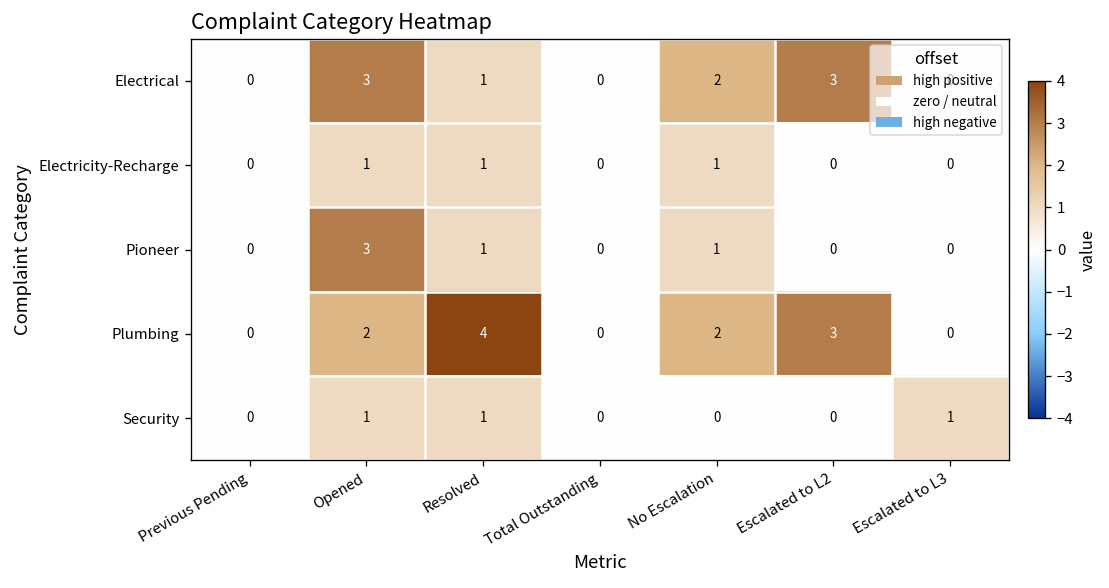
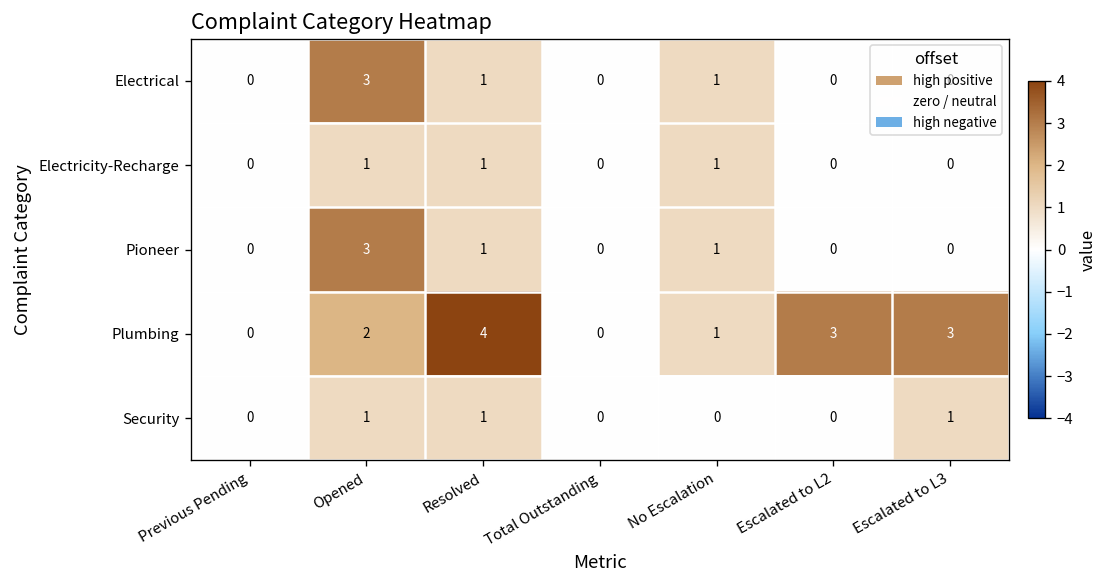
Electrical, No Escalation: 2 -> 1
Electrical, Escalated to L2: 3 -> 0
Plumbing, No Escalation: 2 -> 1
Plumbing, Escalated to L3: 0 -> 3
